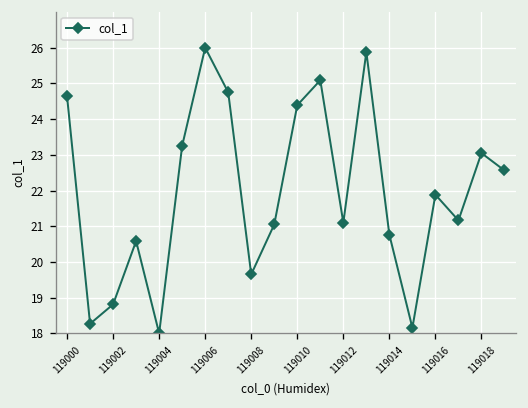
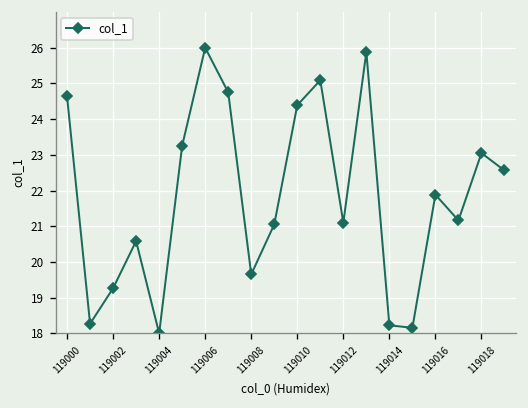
119002: 18.8 -> 19.3
119014: 20.8 -> 18.2
